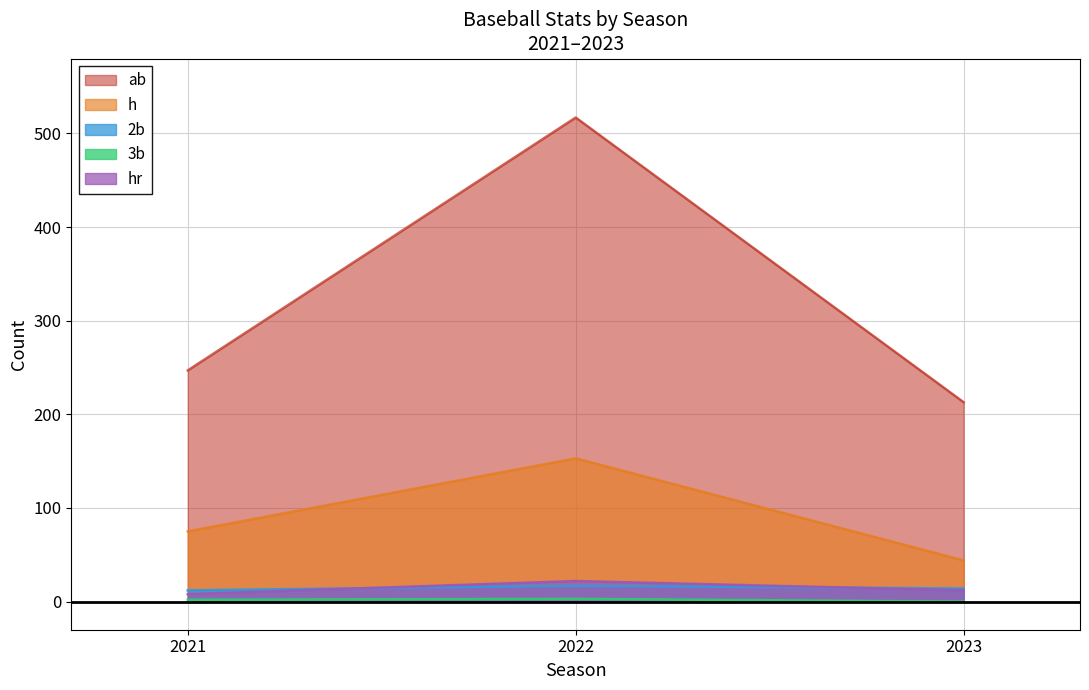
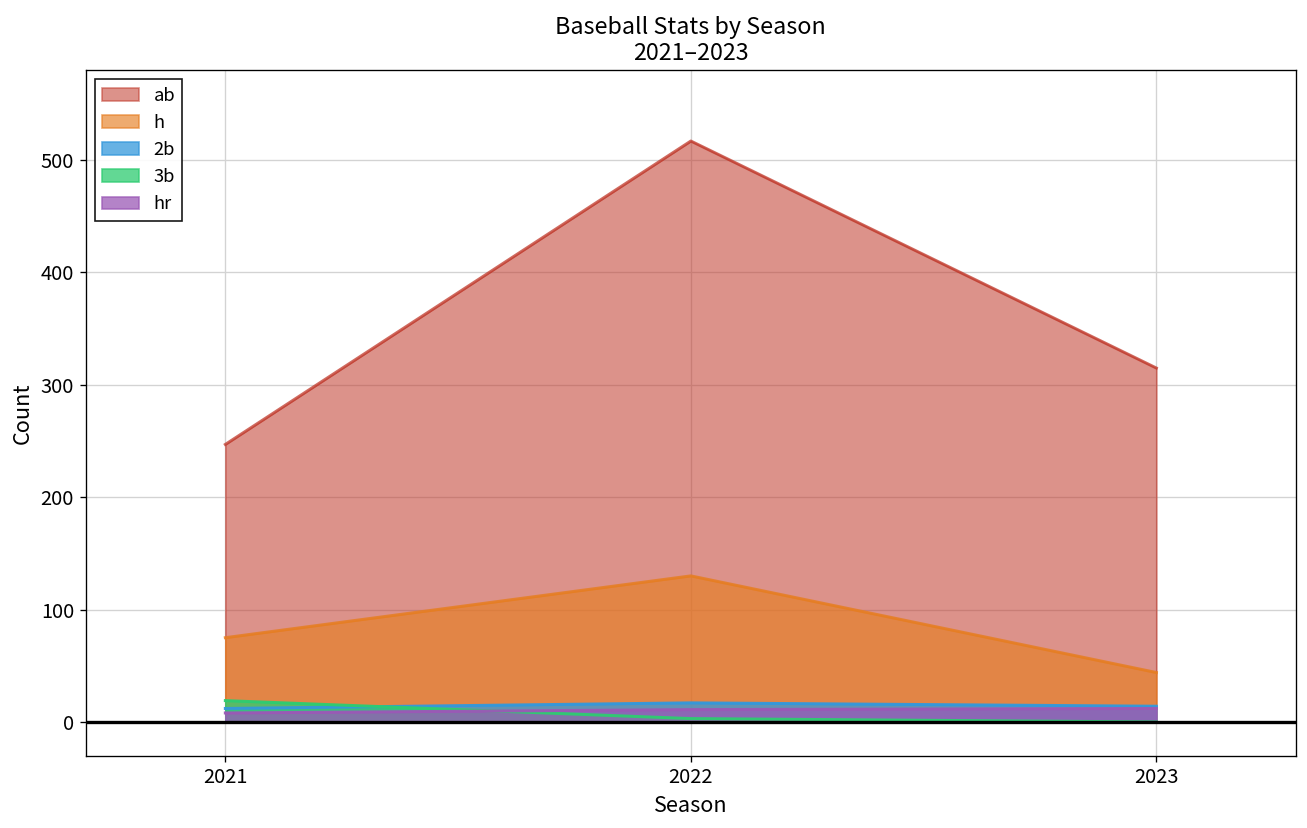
3b, 2021: 0 -> 20
h, 2022: 150 -> 130
hr, 2022: 20 -> 10
ab, 2023: 210 -> 320
